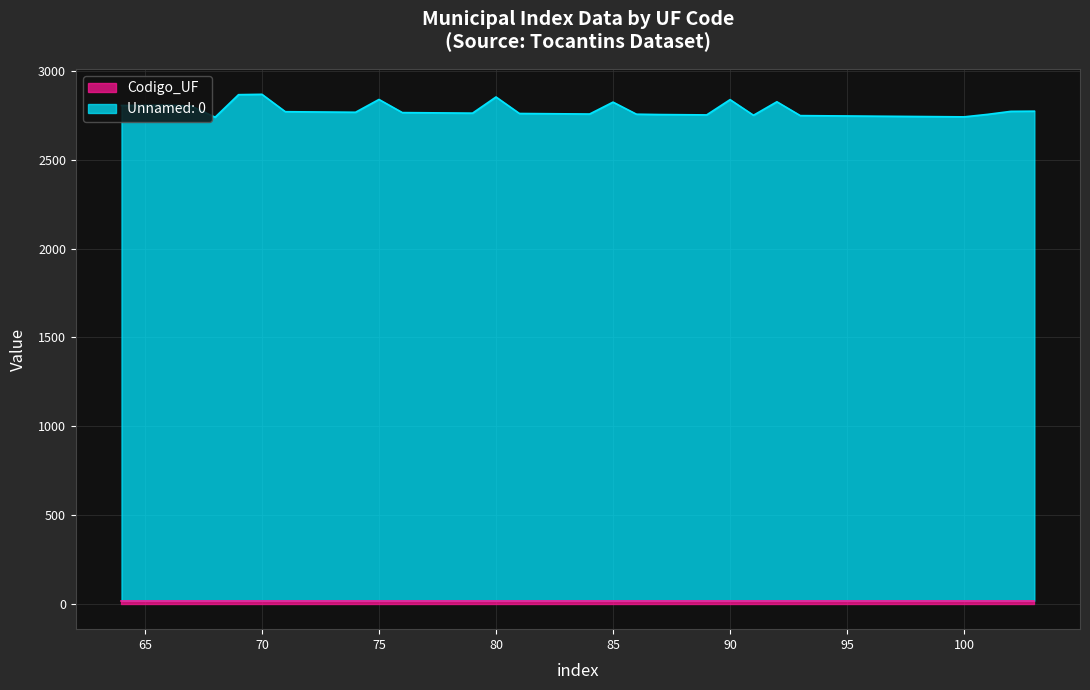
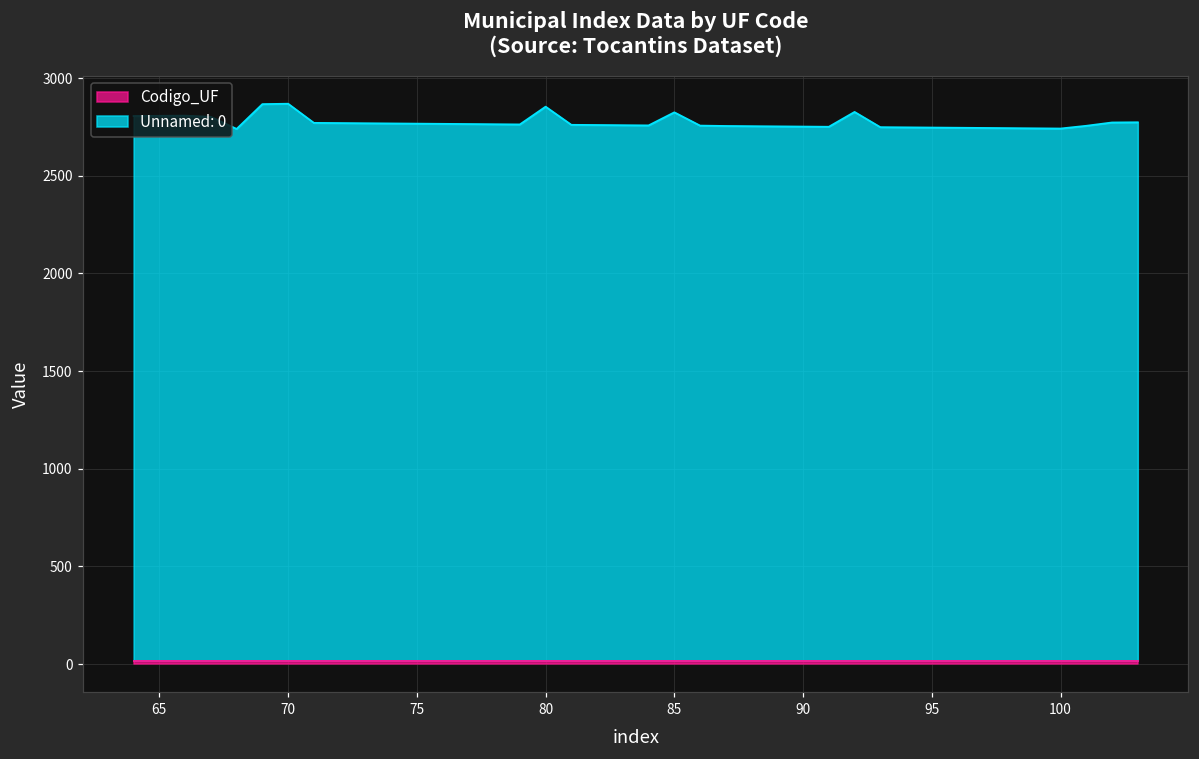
Unnamed: 0, 75: 2840 -> 2770
Unnamed: 0, 90: 2840 -> 2750
